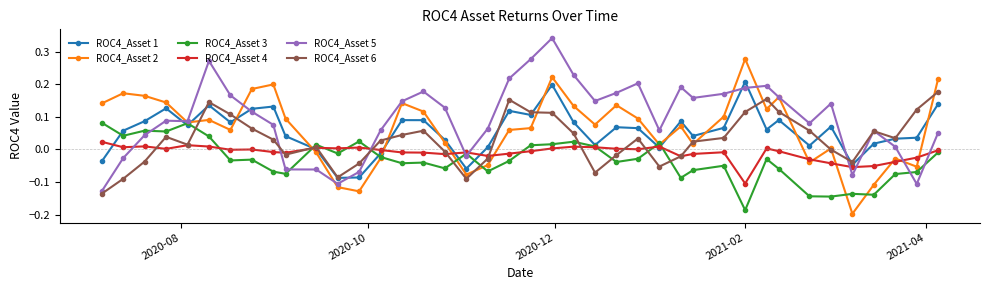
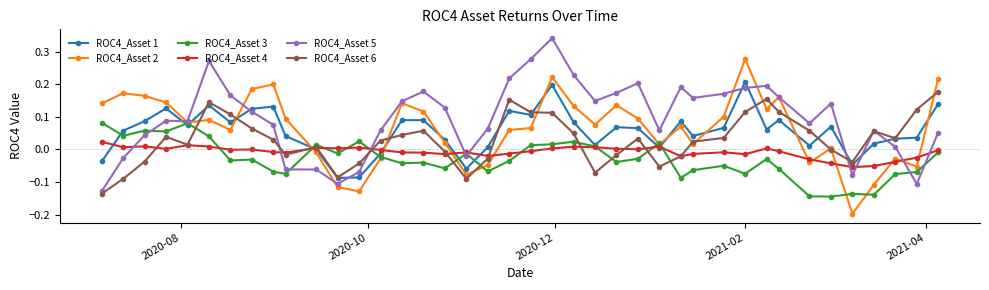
ROC4_Asset 3, 2021-02: -0.19 -> -0.07
ROC4_Asset 4, 2021-02: -0.10 -> -0.01
